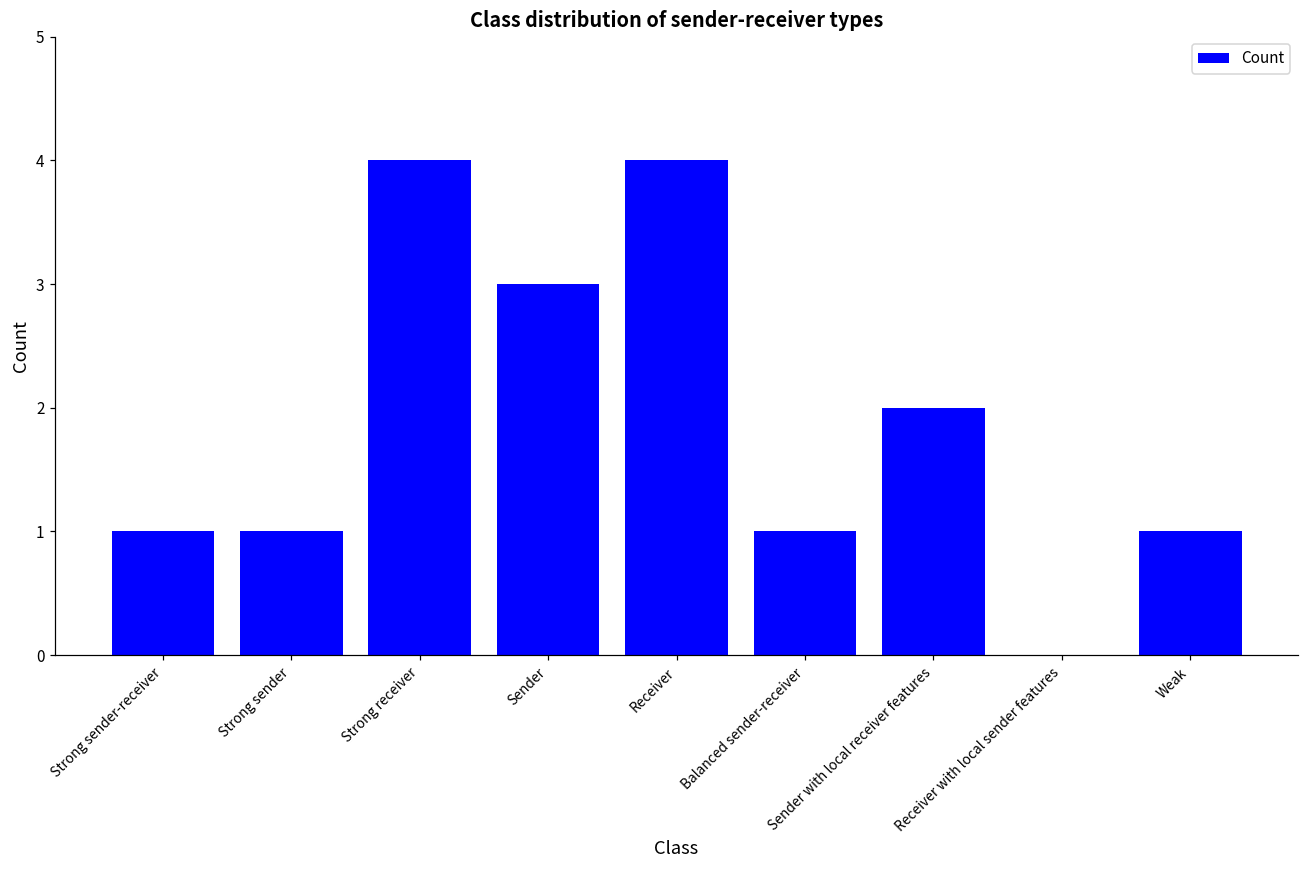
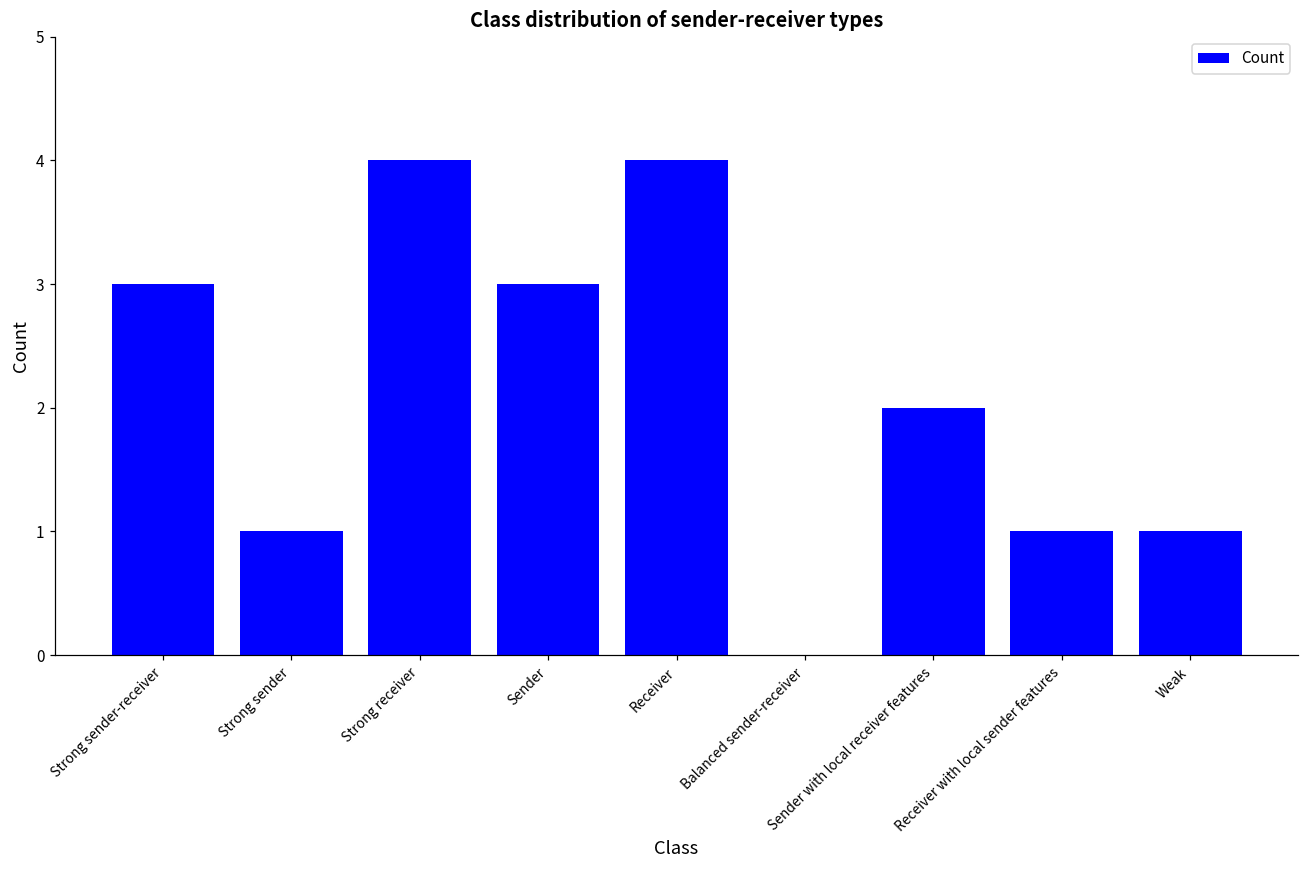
Strong sender-receiver: 1 -> 3
Balanced sender-receiver: 1 -> 0
Receiver with local sender features: 0 -> 1
